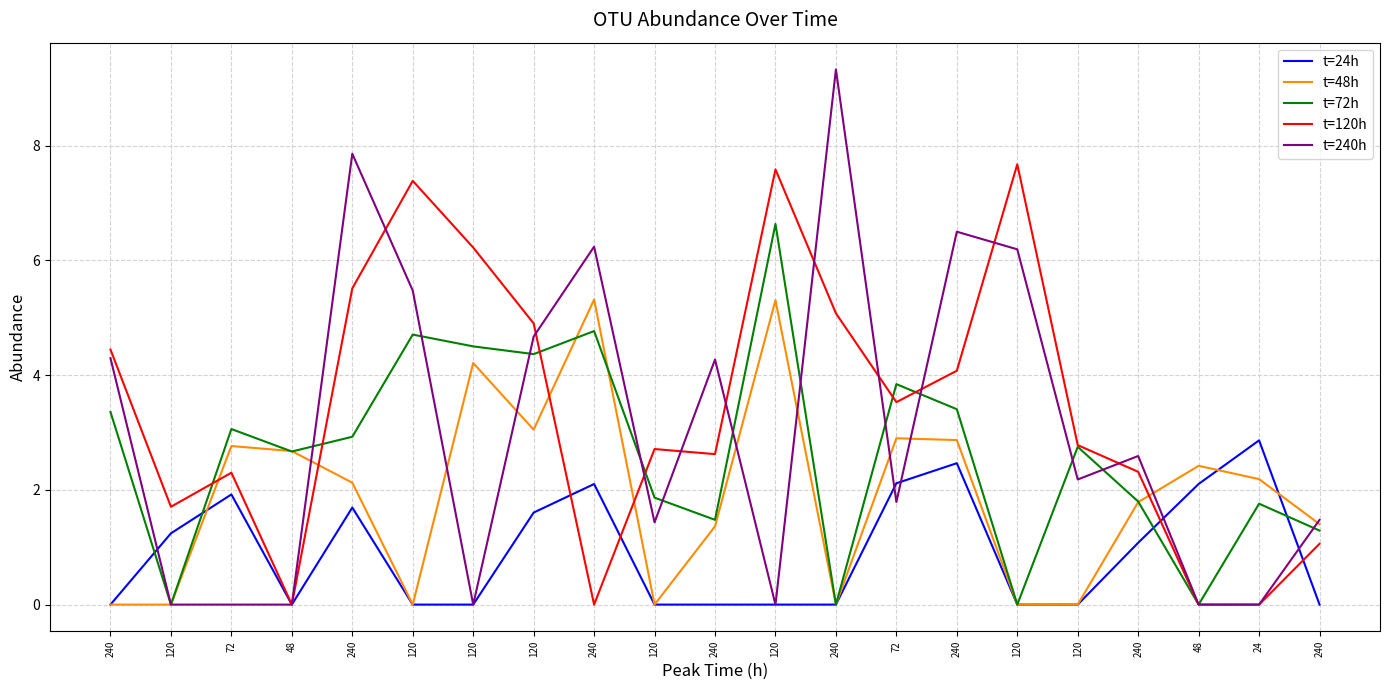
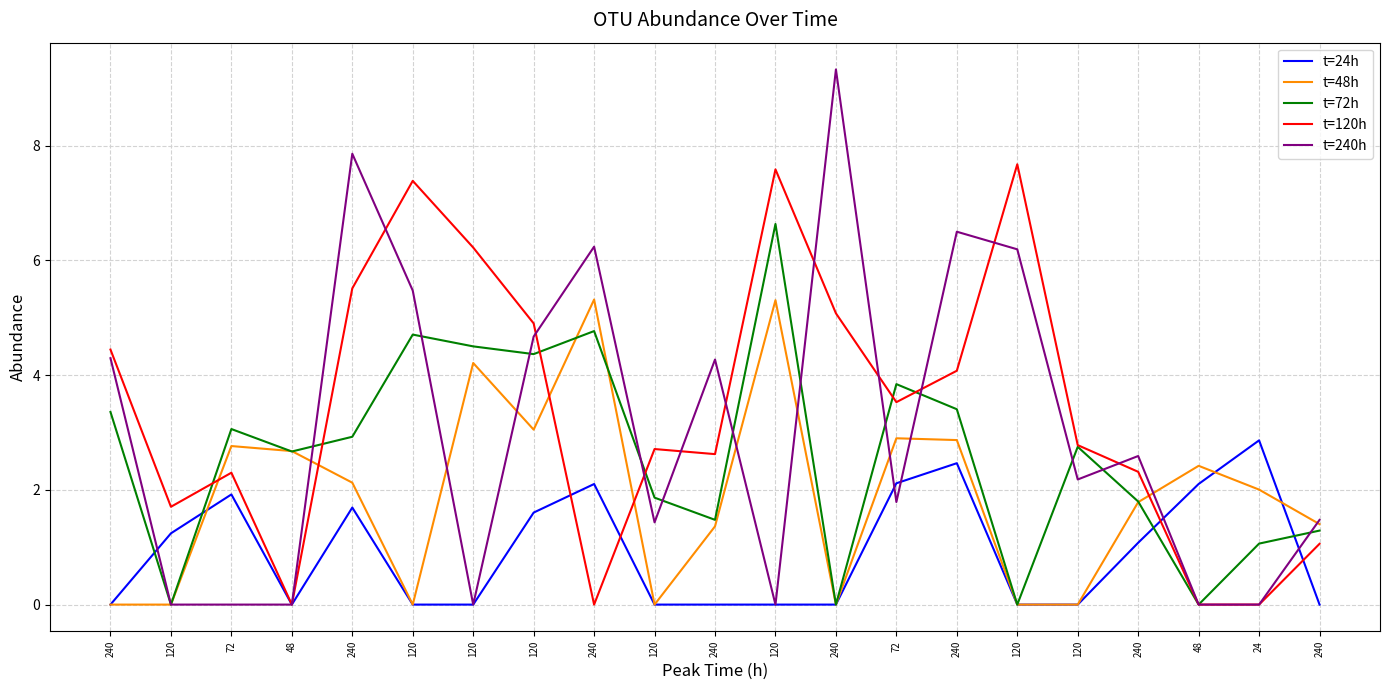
t=48h, 24: 2.2 -> 2.0
t=72h, 24: 1.8 -> 1.1
